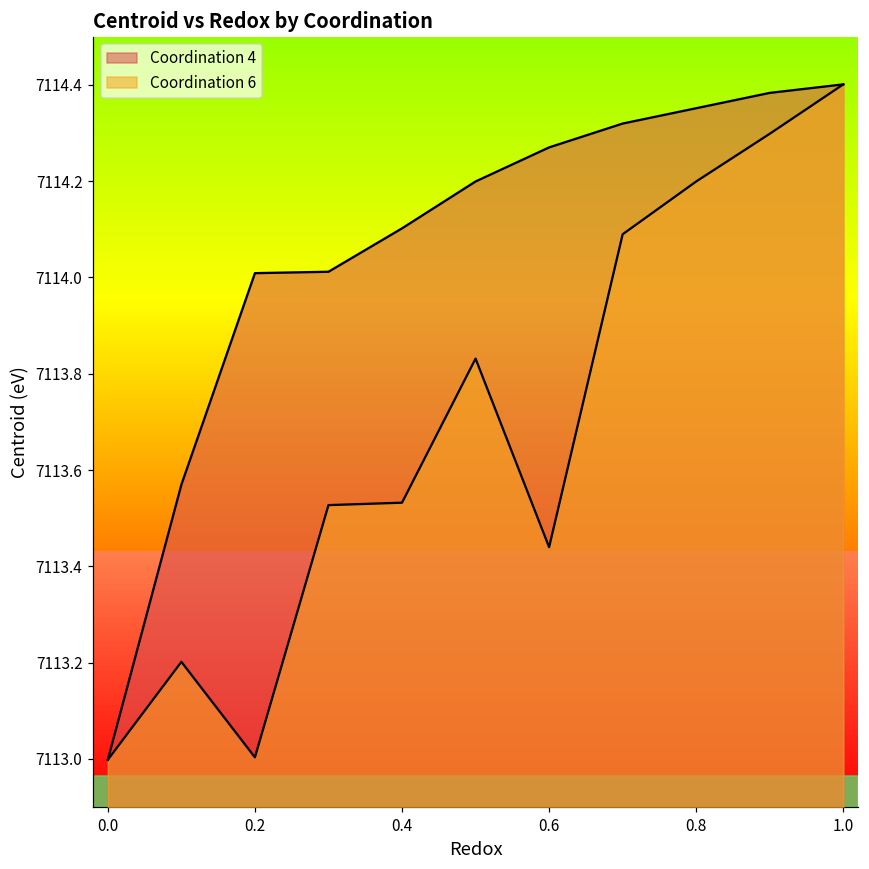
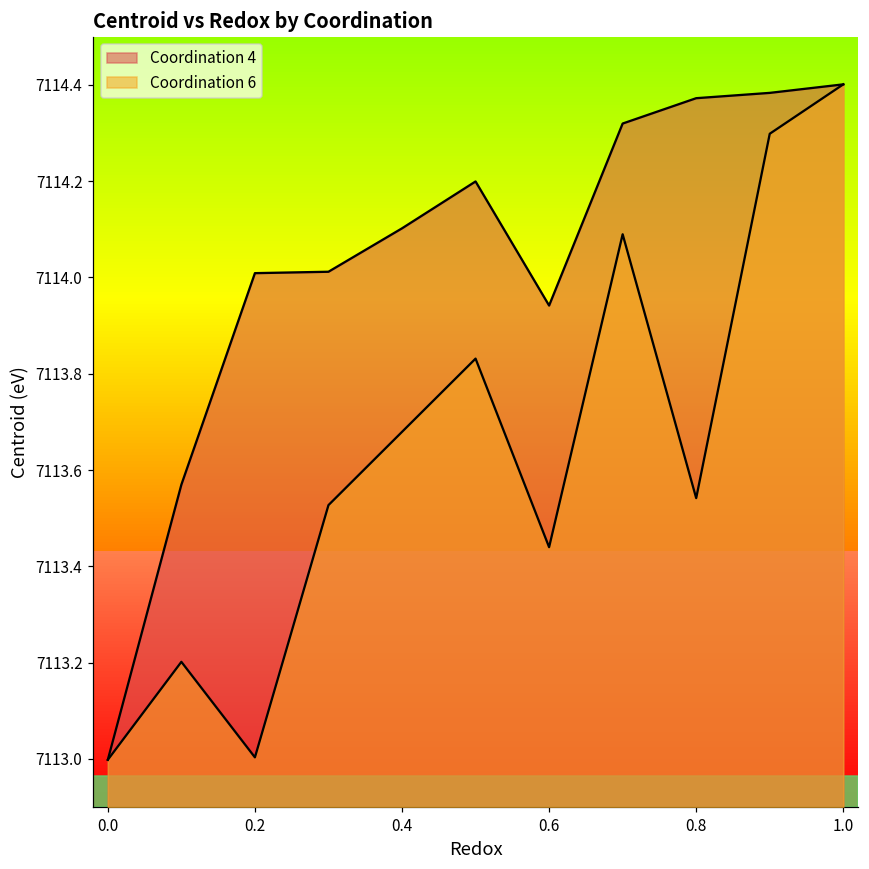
Coordination 6, 0.4: 7113.53 -> 7113.68
Coordination 4, 0.6: 7114.27 -> 7113.94
Coordination 4, 0.8: 7114.35 -> 7114.37
Coordination 6, 0.8: 7114.20 -> 7113.54
